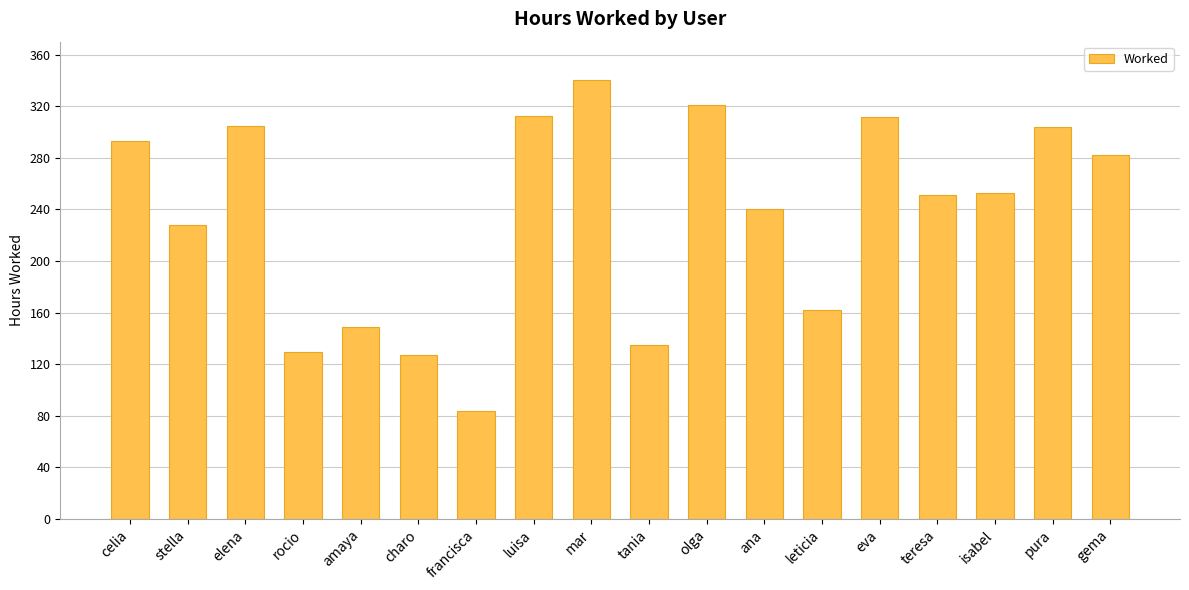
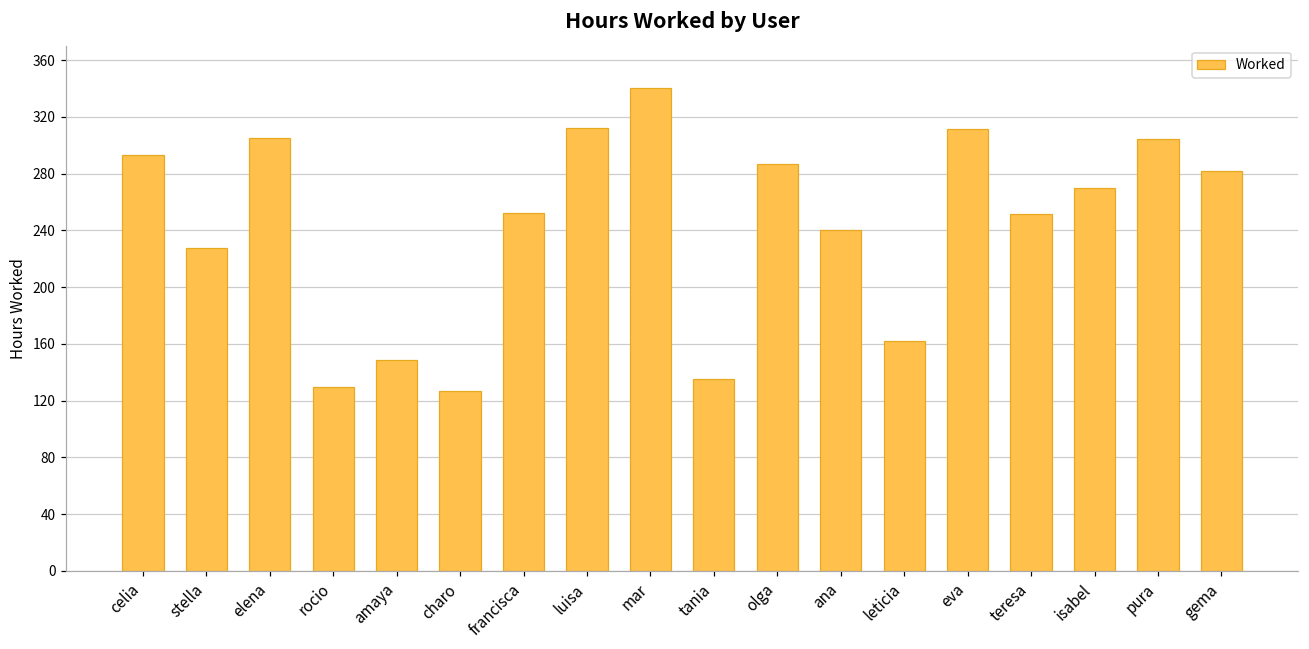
francisca: 84 -> 253
olga: 321 -> 287
isabel: 252 -> 270
